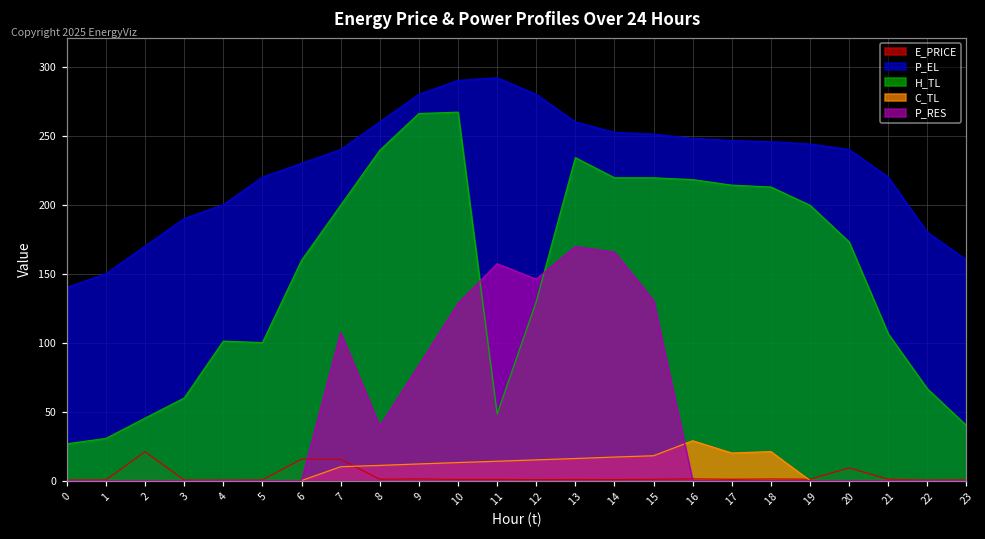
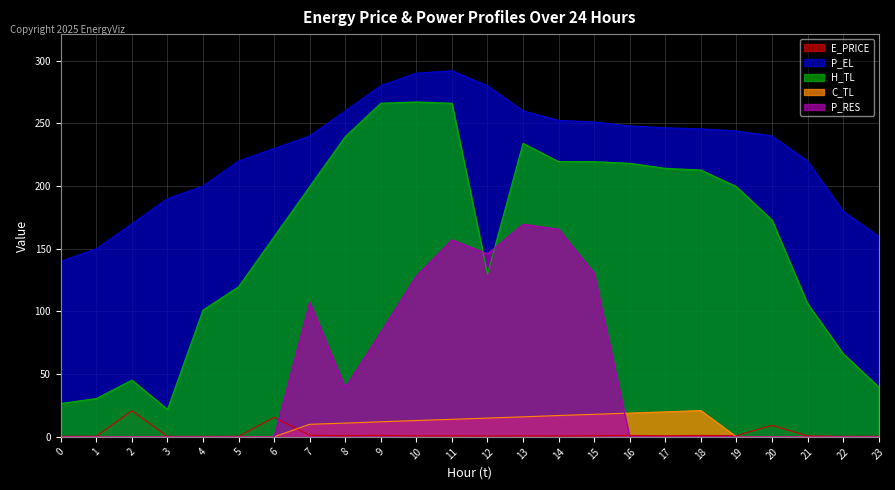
H_TL, 3: 60 -> 22
H_TL, 5: 100 -> 120
E_PRICE, 7: 15 -> 1
H_TL, 11: 48 -> 266
C_TL, 16: 29 -> 19
